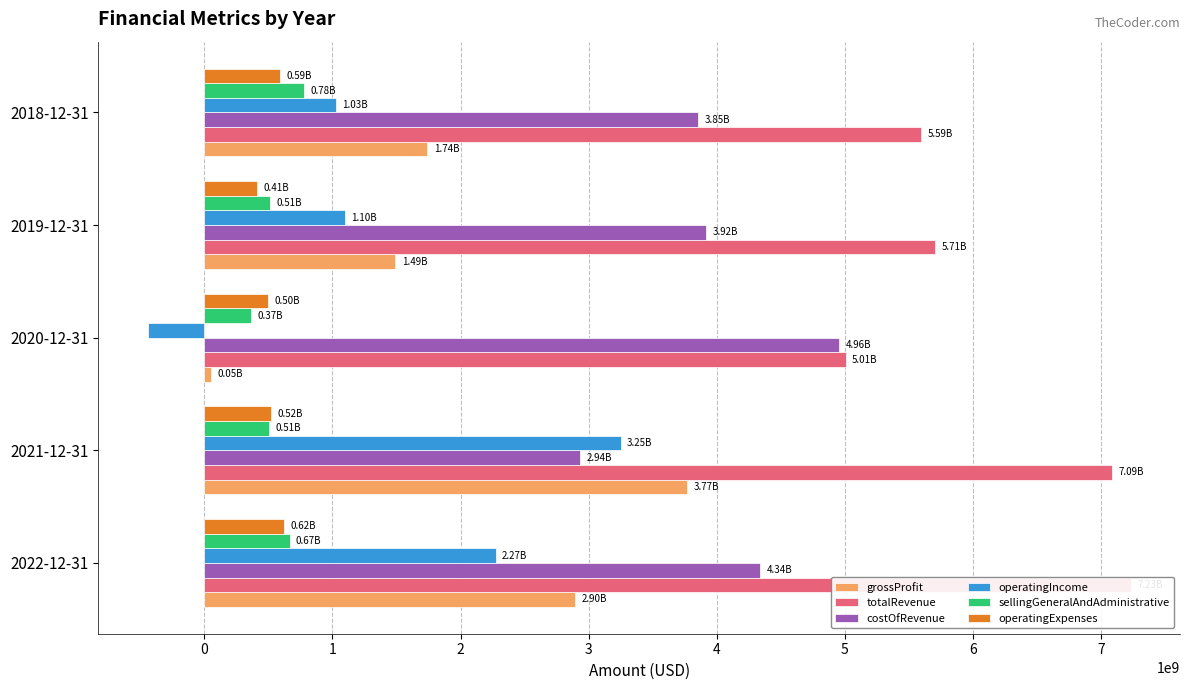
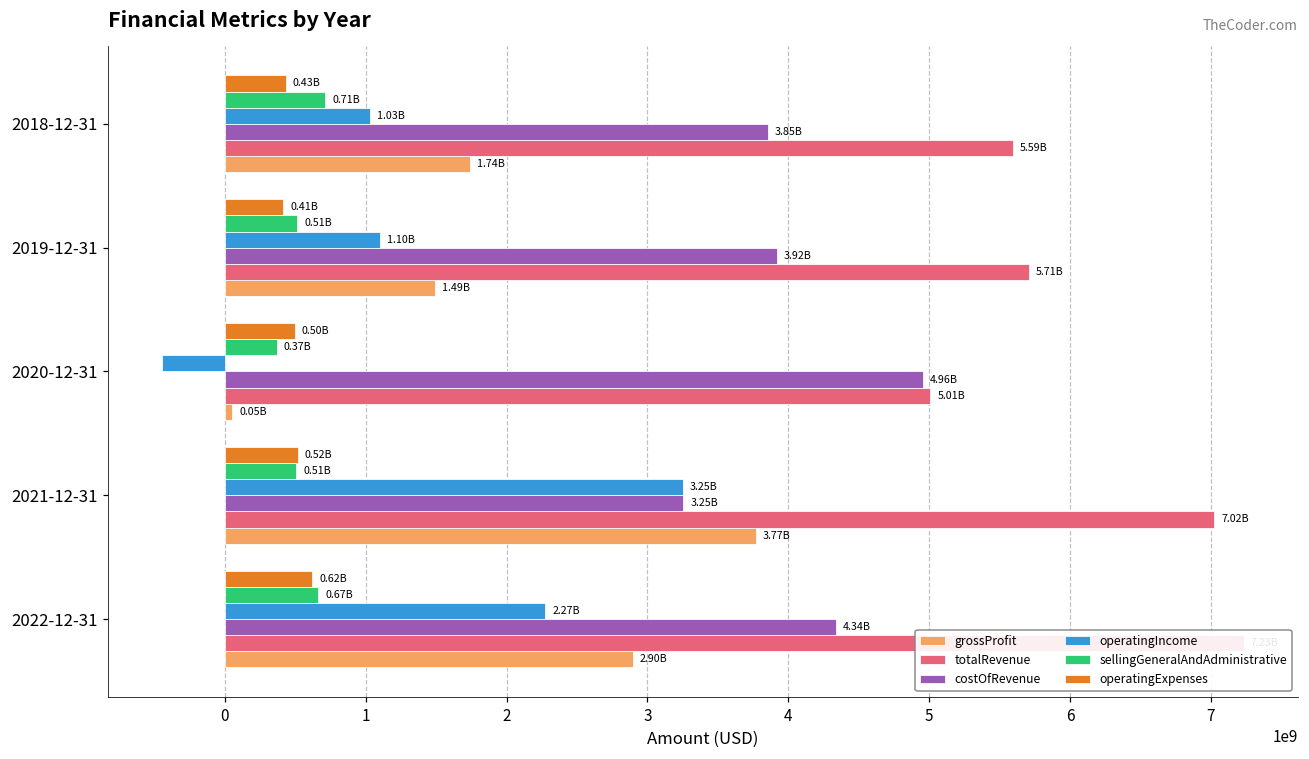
operatingExpenses, 2018-12-31: 0.59B -> 0.43B
sellingGeneralAndAdministrative, 2018-12-31: 0.78B -> 0.71B
costOfRevenue, 2021-12-31: 2.94B -> 3.25B
totalRevenue, 2021-12-31: 7.09B -> 7.02B
